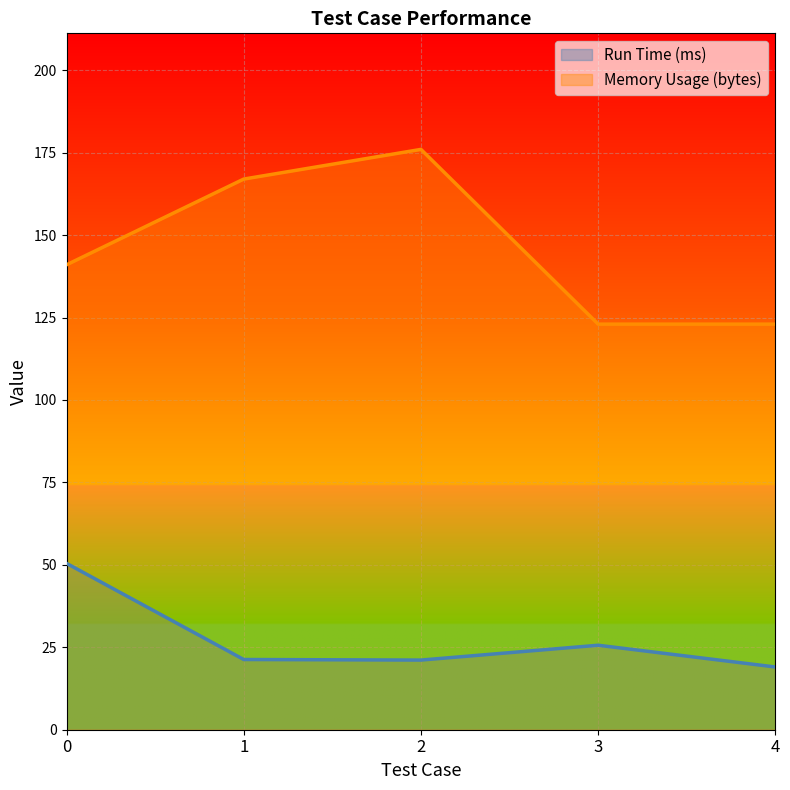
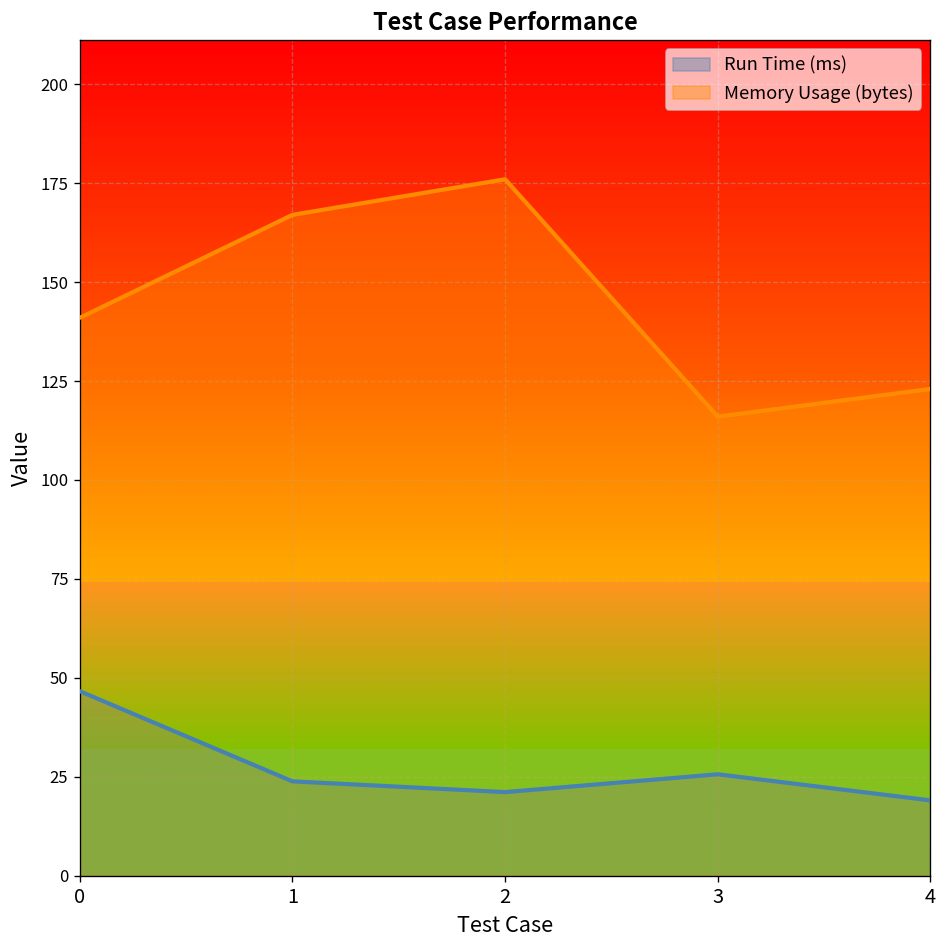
Run Time (ms), 0: 50 -> 47
Run Time (ms), 1: 21 -> 24
Memory Usage (bytes), 3: 123 -> 116
